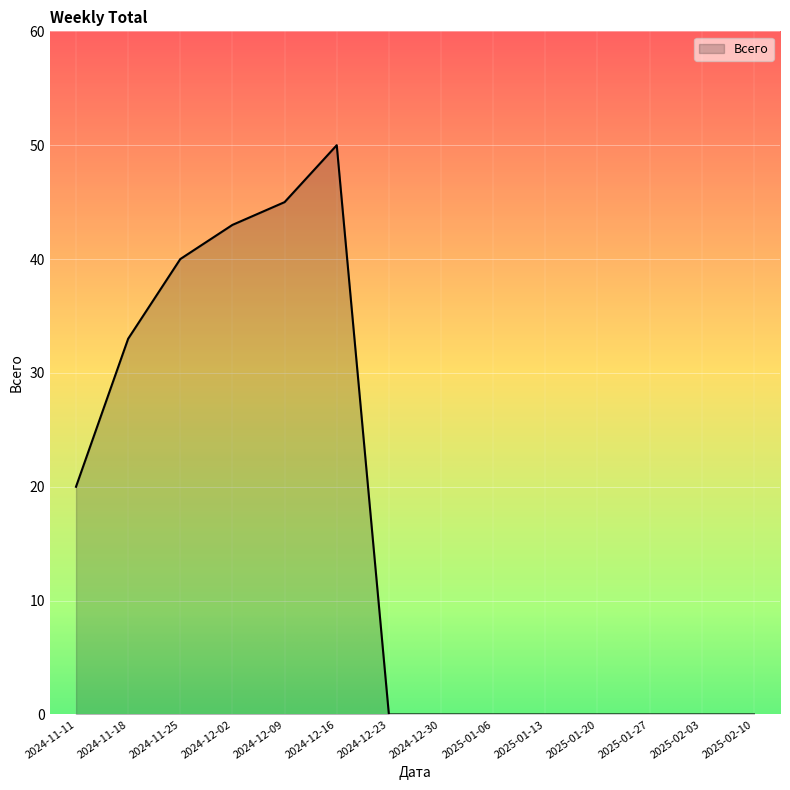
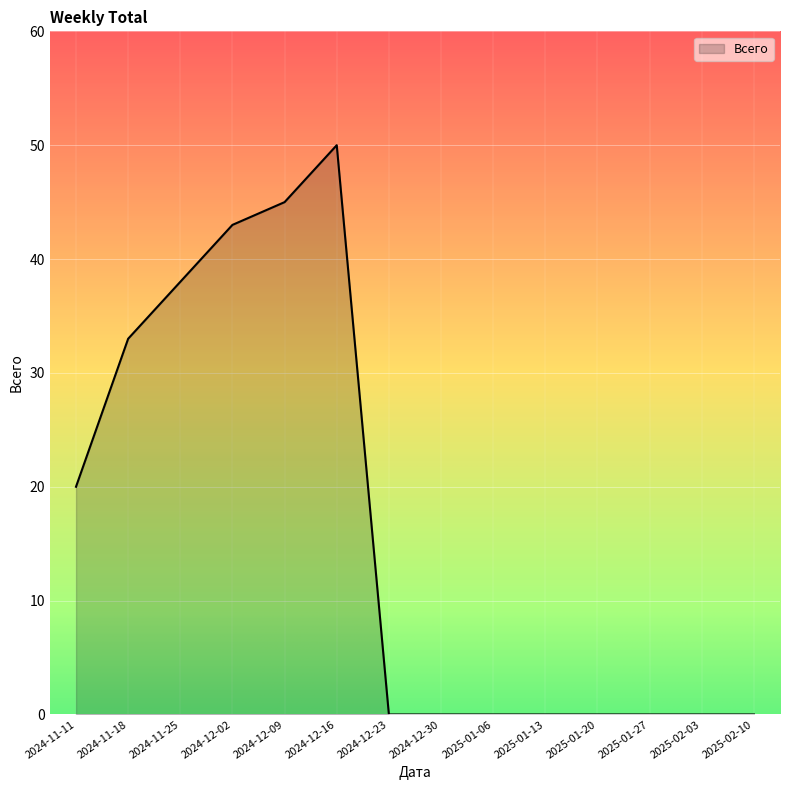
2024-11-25: 40 -> 38
